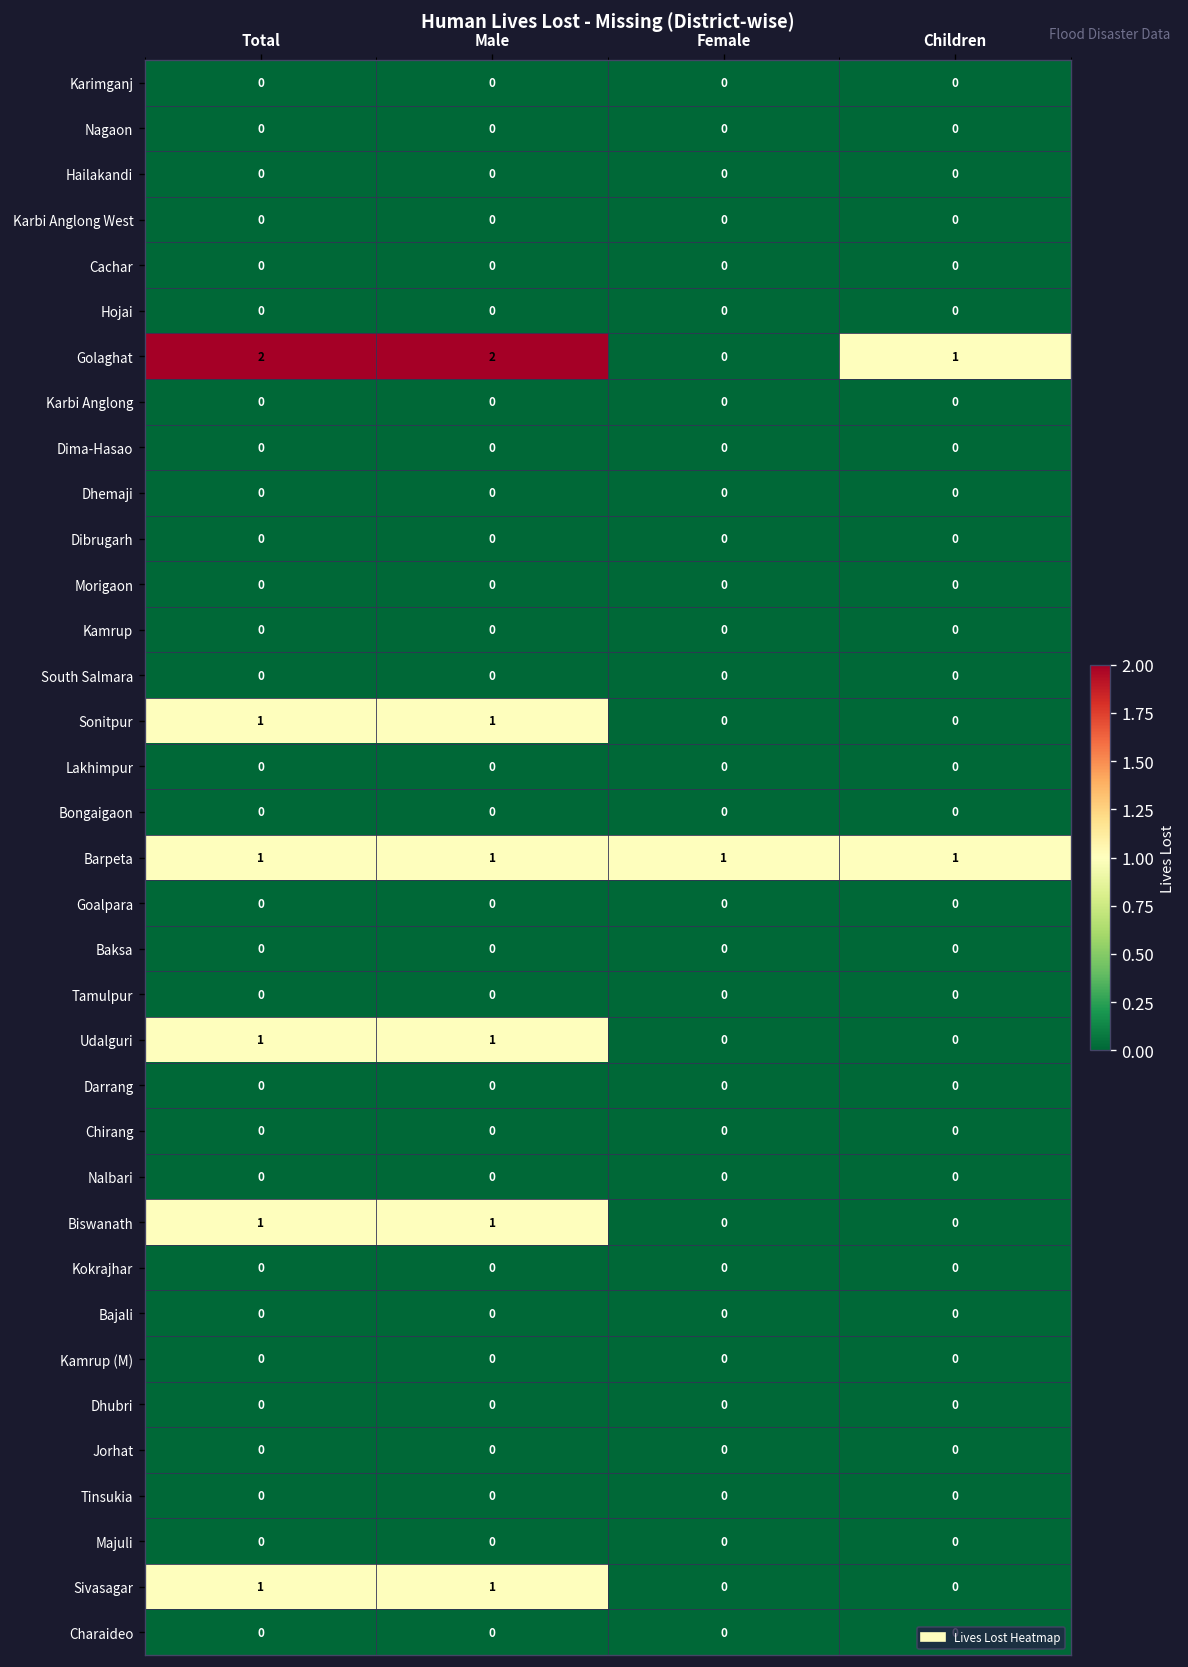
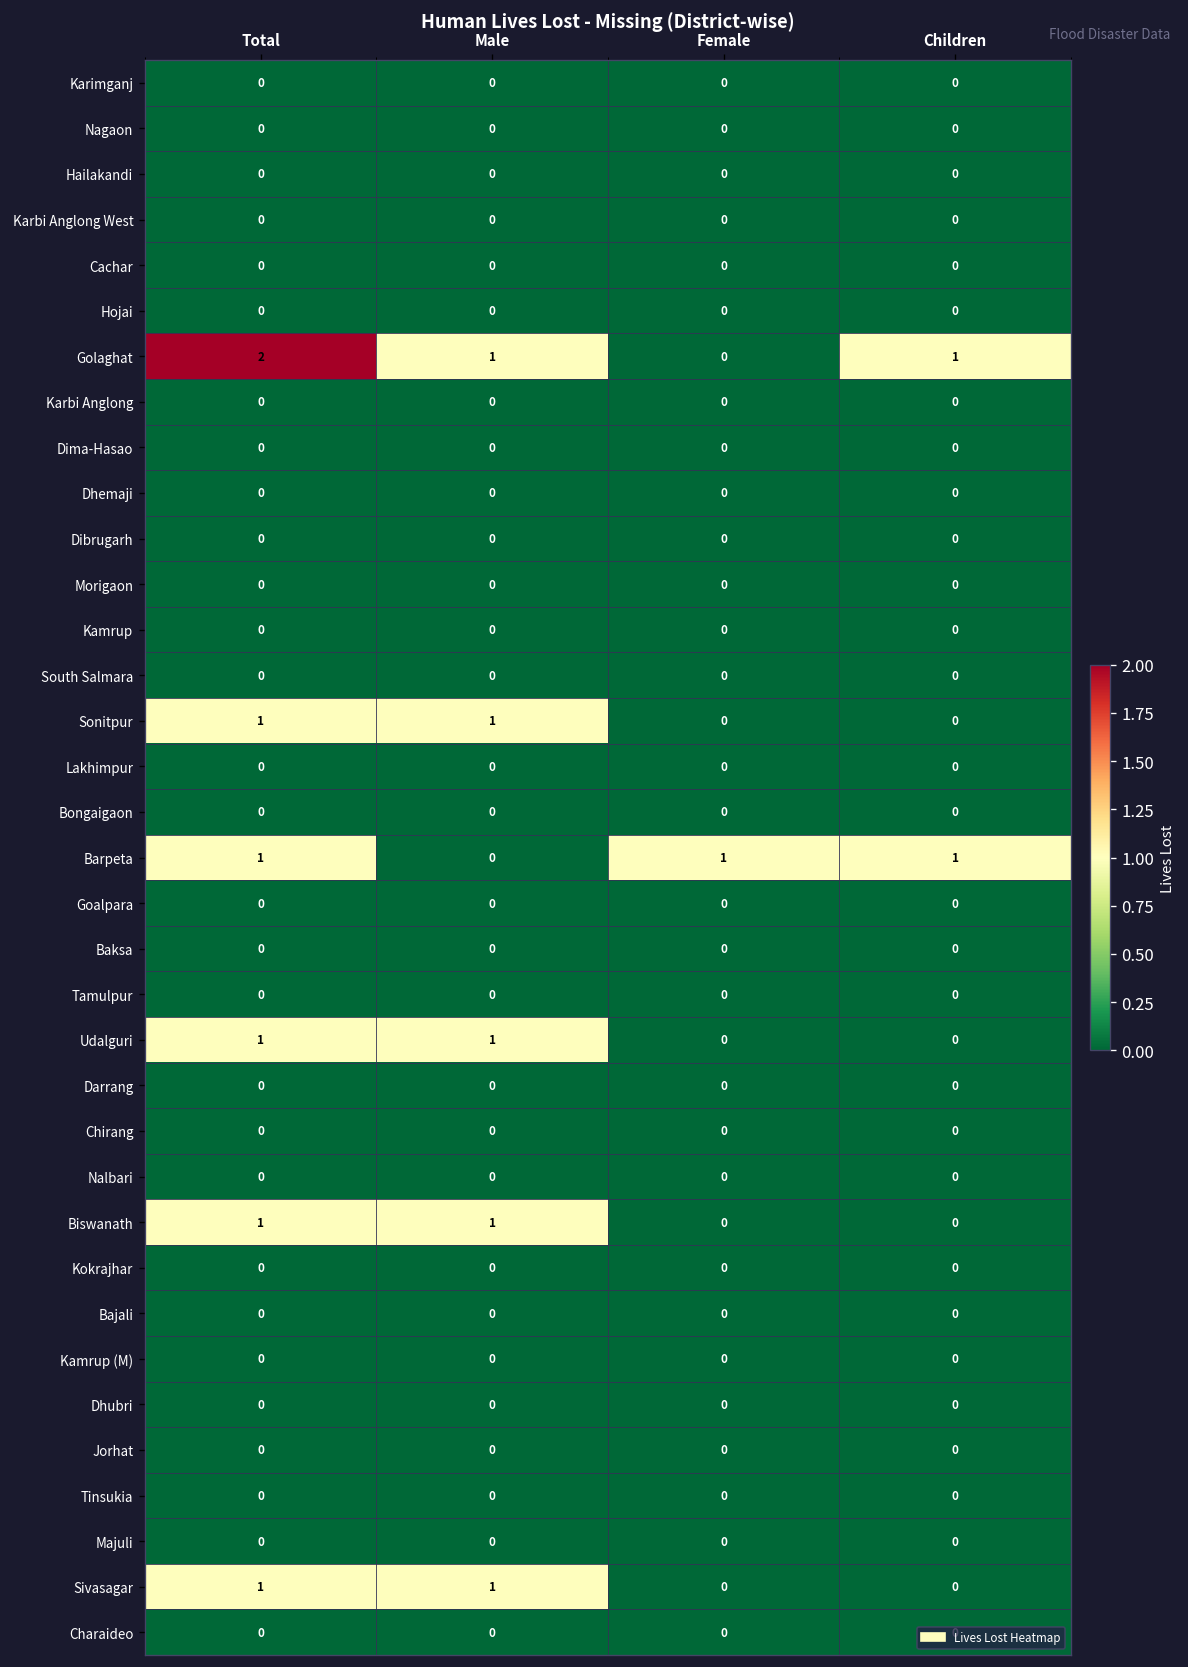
Golaghat, Male: 2 -> 1
Barpeta, Male: 1 -> 0
